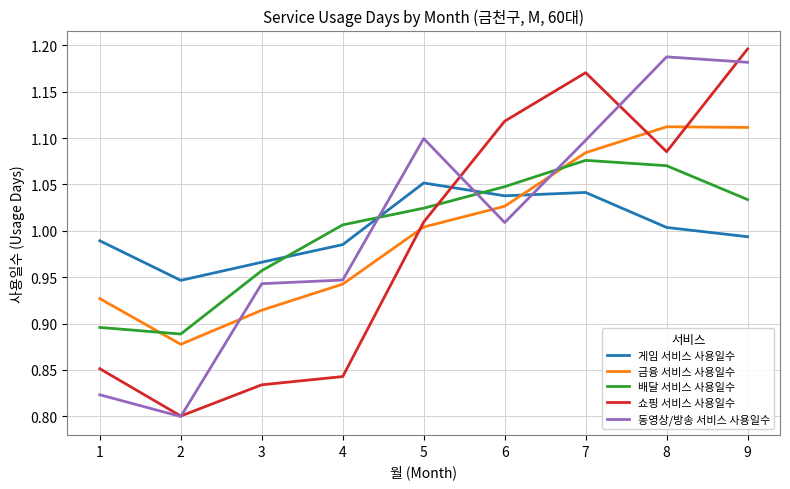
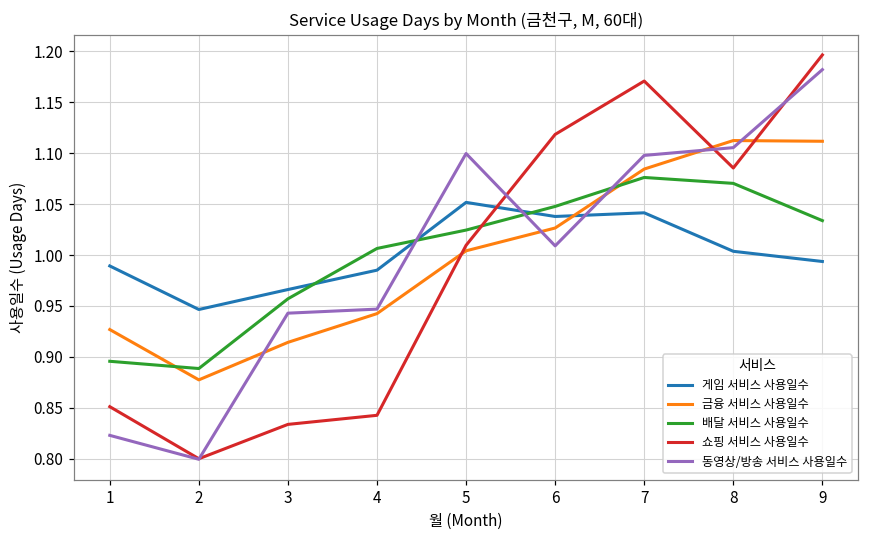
동영상/방송 서비스 사용일수, 8: 1.19 -> 1.11
